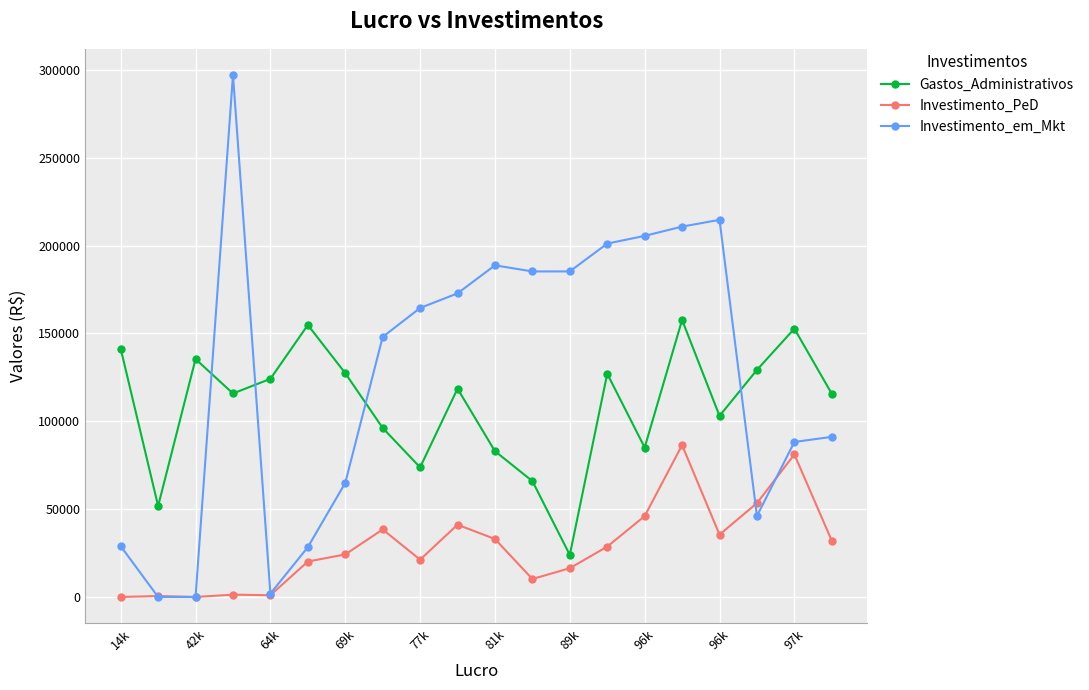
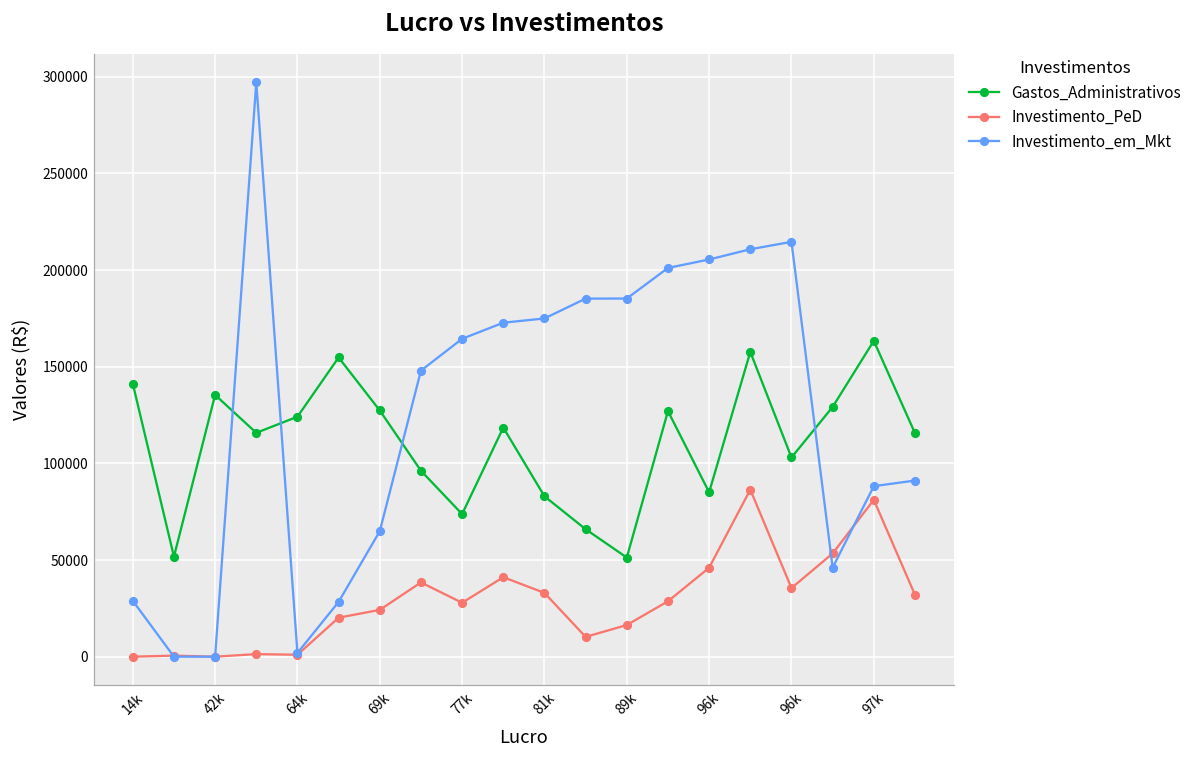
Investimento_PeD, 77k: 21000 -> 28000
Investimento_em_Mkt, 81k: 189000 -> 175000
Gastos_Administrativos, 89k: 24000 -> 51000
Gastos_Administrativos, 97k: 153000 -> 163000
